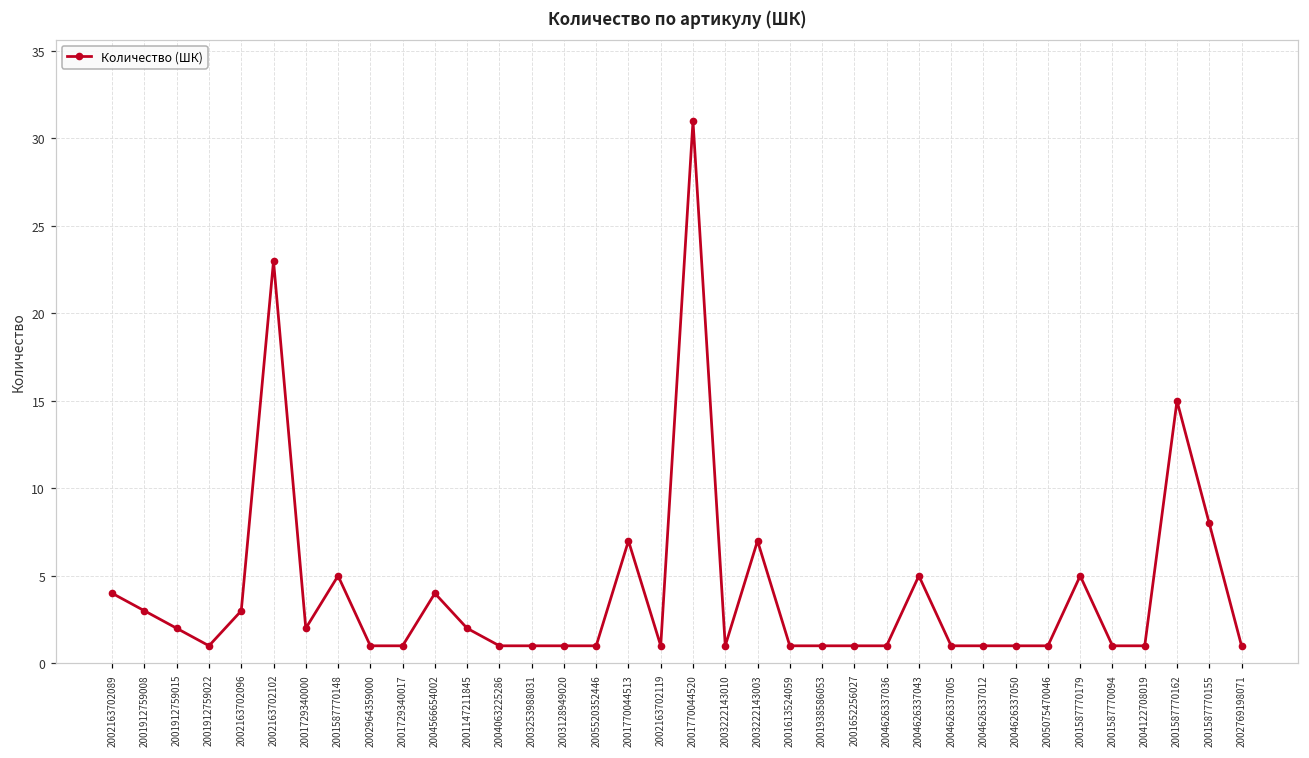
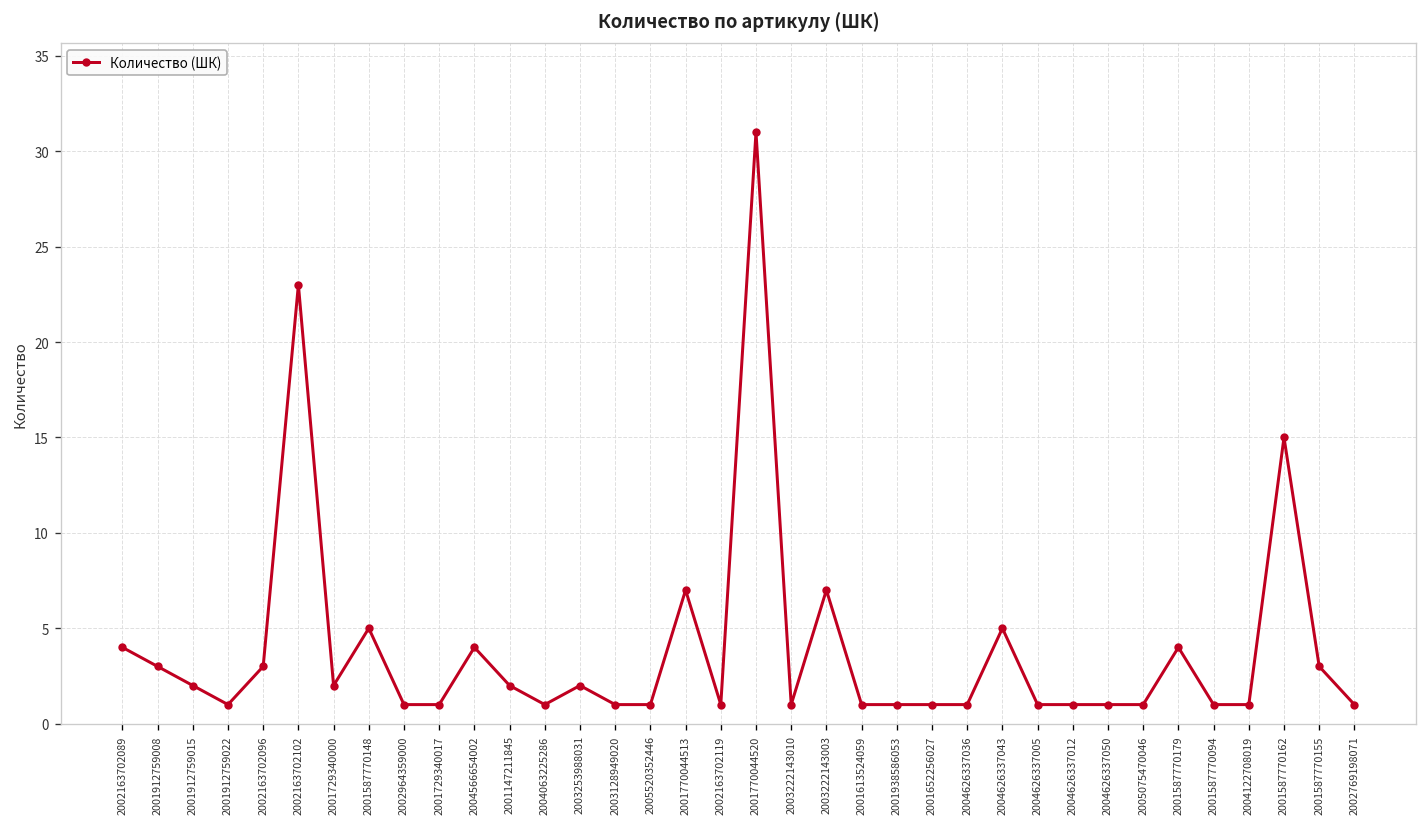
2003253988031: 1 -> 2
2001587770179: 5 -> 4
2001587770155: 8 -> 3
